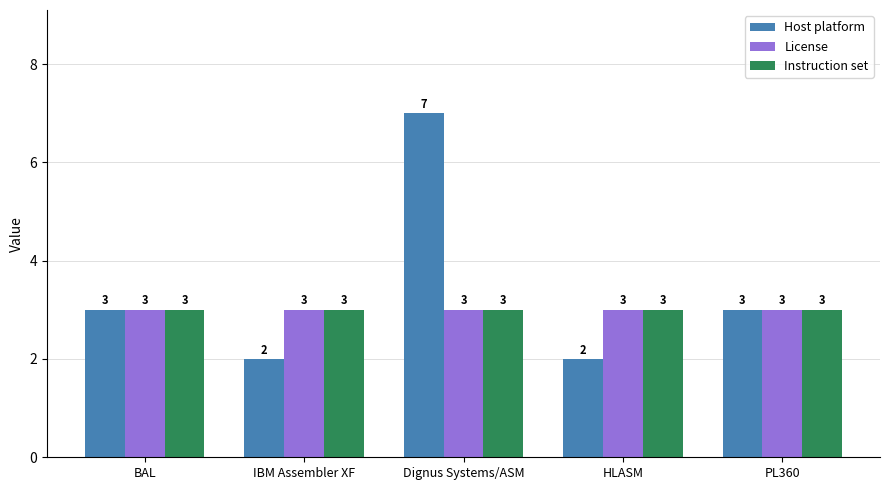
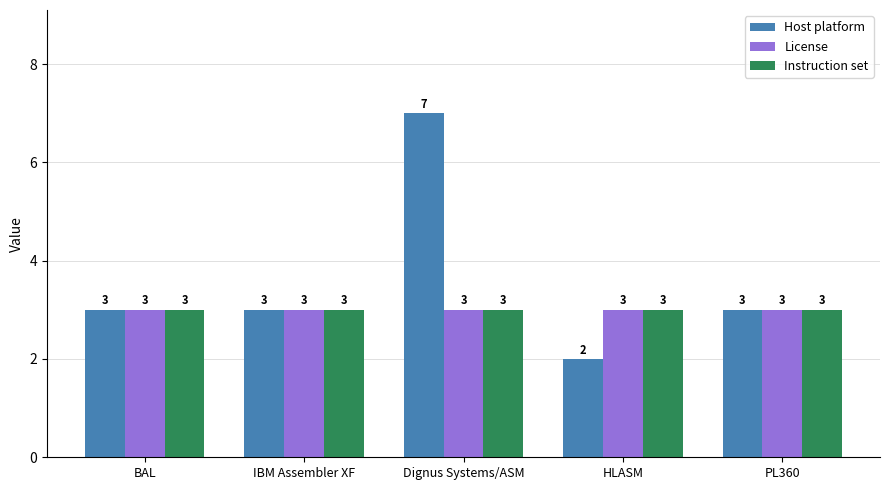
Host platform, IBM Assembler XF: 2 -> 3
